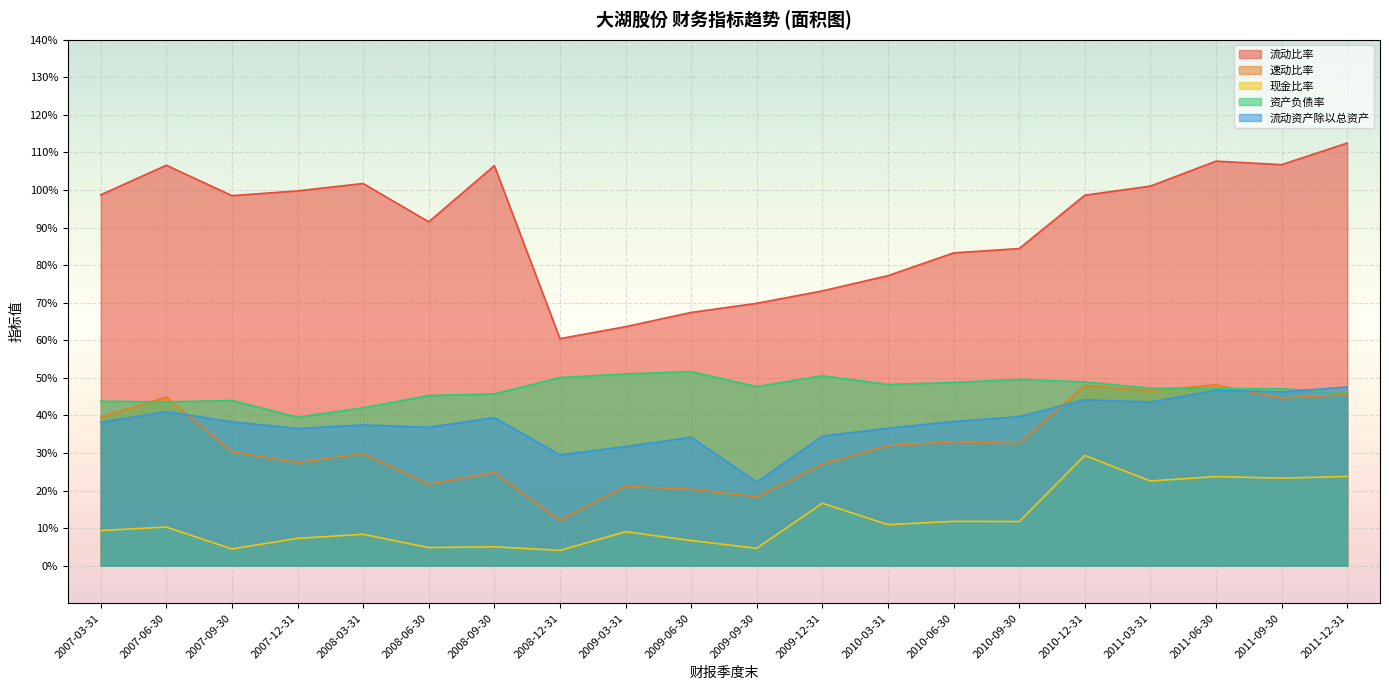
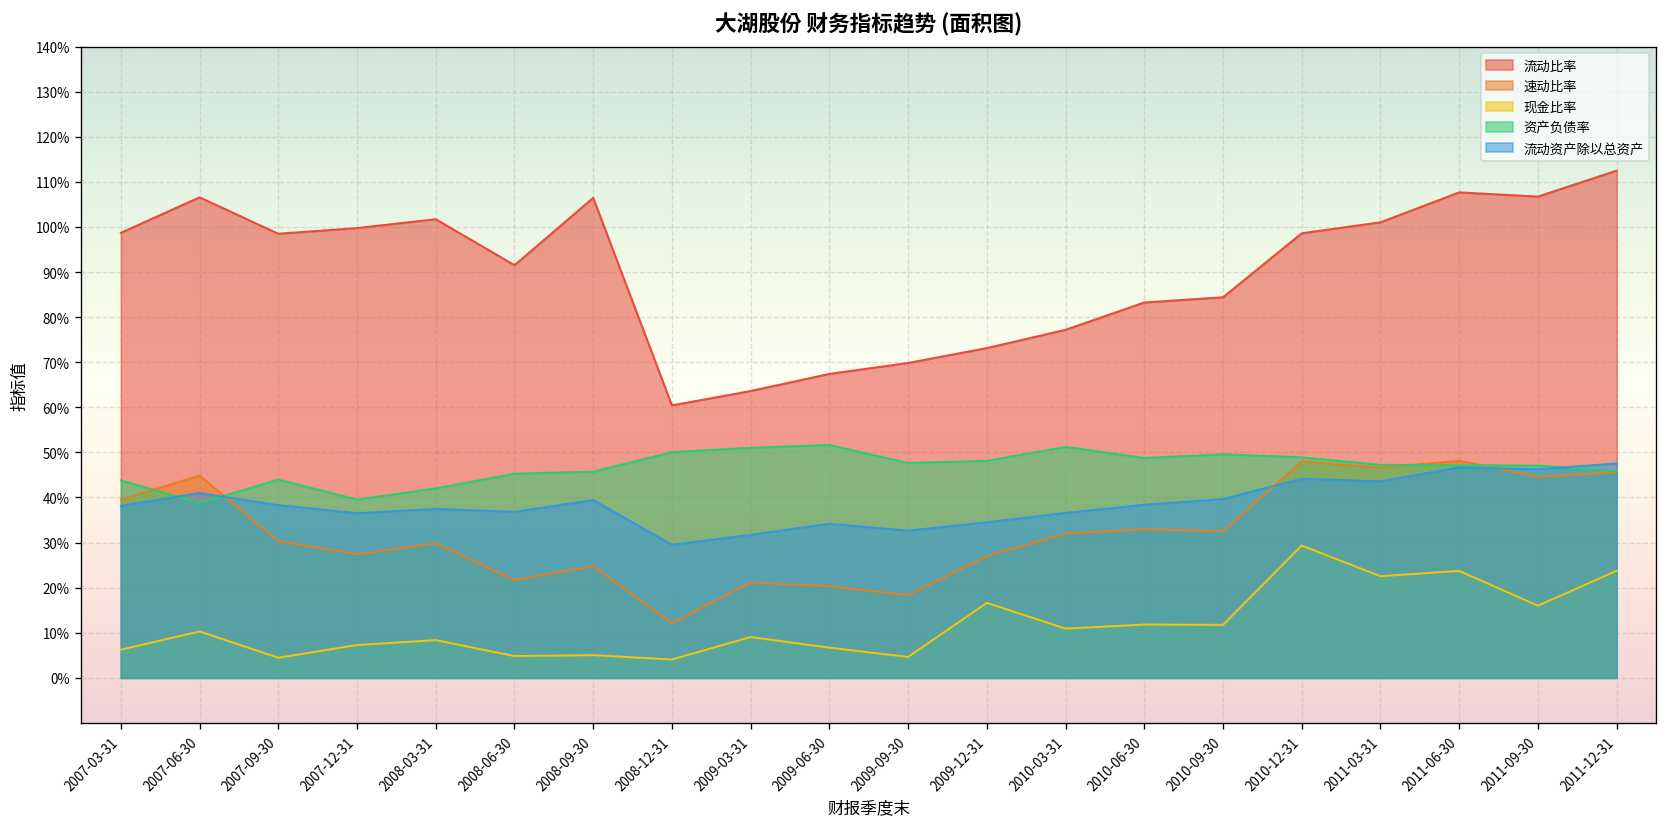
现金比率, 2007-03-31: 9% -> 6%
资产负债率, 2007-06-30: 44% -> 39%
流动资产除以总资产, 2009-09-30: 22% -> 33%
资产负债率, 2009-12-31: 51% -> 48%
资产负债率, 2010-03-31: 48% -> 51%
现金比率, 2011-09-30: 23% -> 16%
